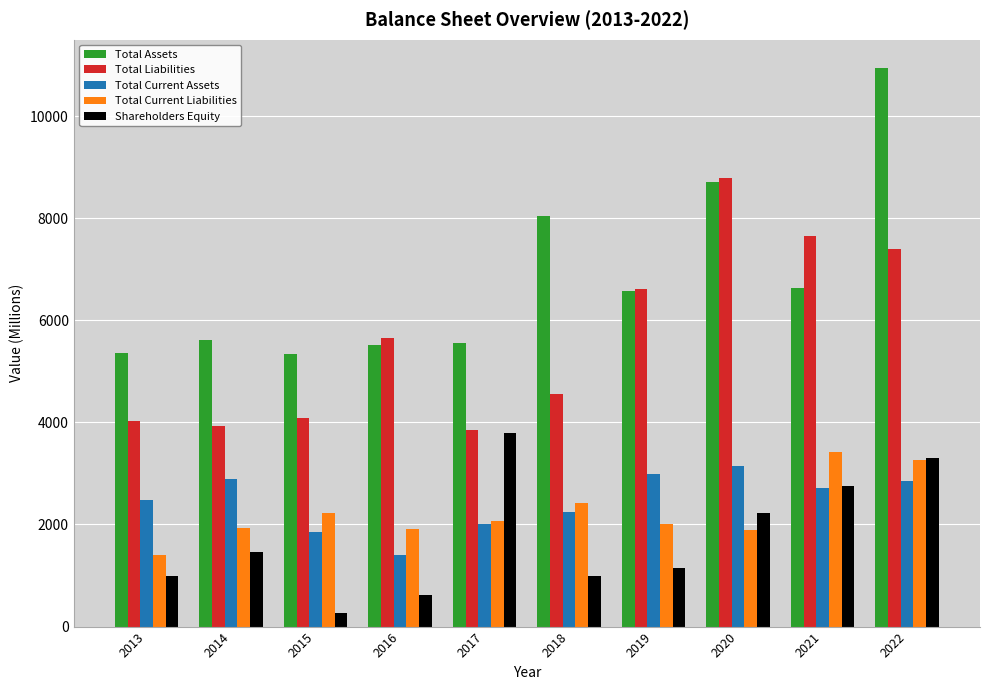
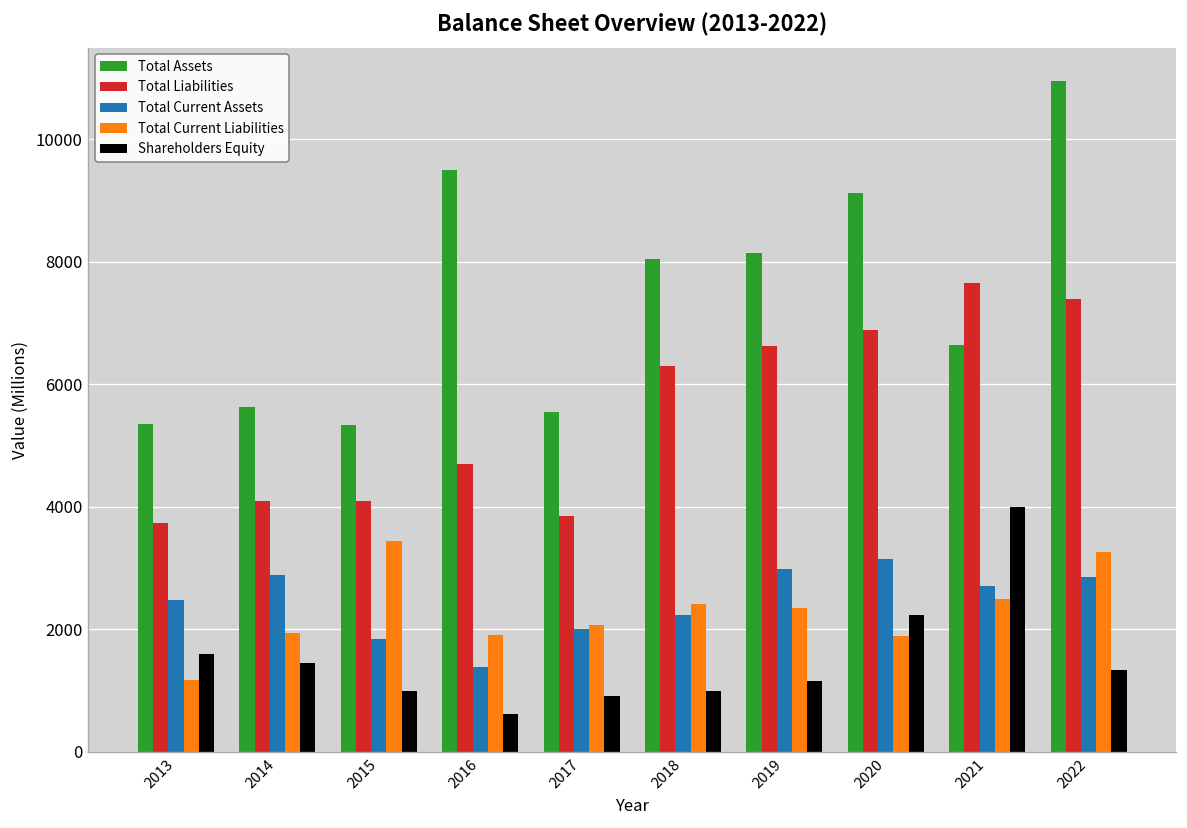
Total Liabilities, 2013: 4000 -> 3700
Total Current Liabilities, 2013: 1400 -> 1200
Shareholders Equity, 2013: 1000 -> 1600
Total Liabilities, 2014: 3900 -> 4100
Total Current Liabilities, 2015: 2200 -> 3500
Shareholders Equity, 2015: 300 -> 1000
Total Assets, 2016: 5500 -> 9500
Total Liabilities, 2016: 5600 -> 4700
Shareholders Equity, 2017: 3800 -> 900
Total Liabilities, 2018: 4500 -> 6300
Total Assets, 2019: 6600 -> 8100
Total Current Liabilities, 2019: 2000 -> 2300
Total Assets, 2020: 8700 -> 9100
Total Liabilities, 2020: 8800 -> 6900
Total Current Liabilities, 2021: 3400 -> 2500
Shareholders Equity, 2021: 2800 -> 4000
Shareholders Equity, 2022: 3300 -> 1300
